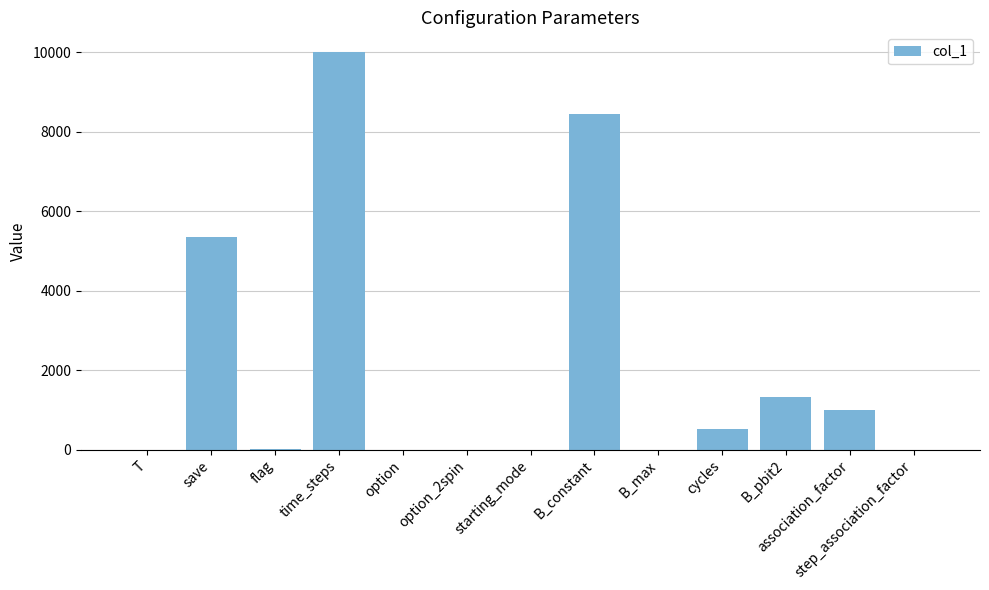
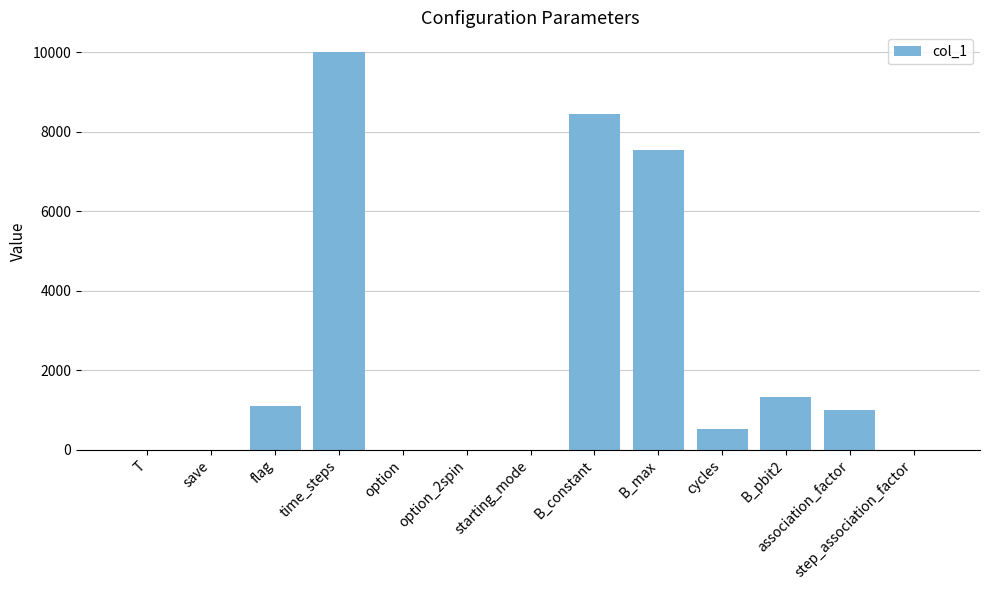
save: 5400 -> 0
flag: 0 -> 1100
B_max: 0 -> 7500
